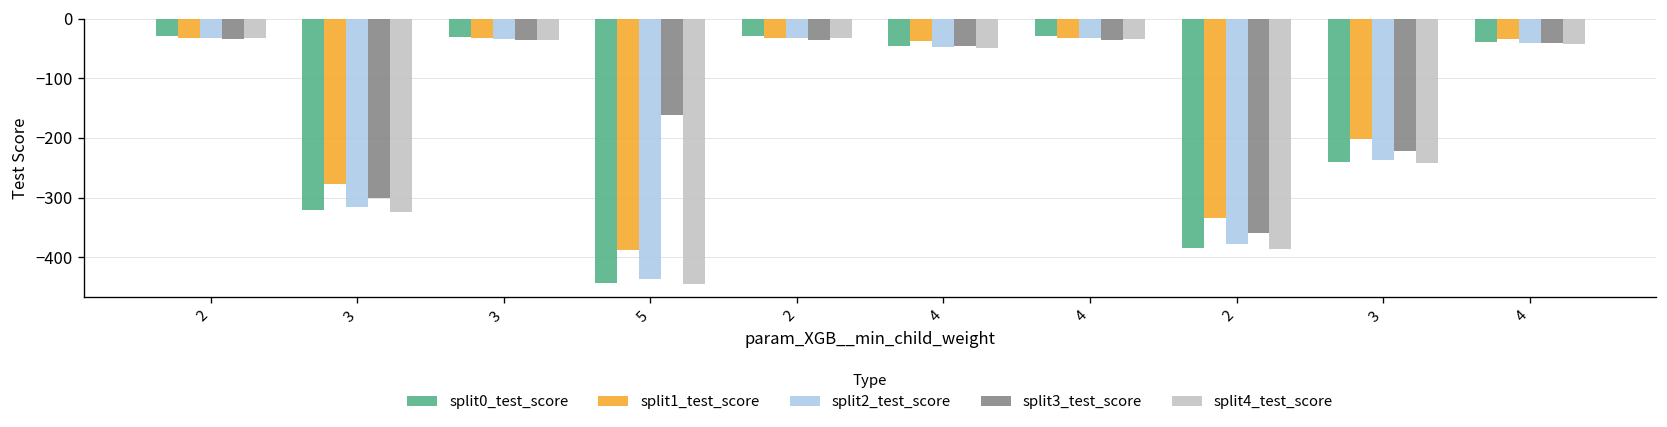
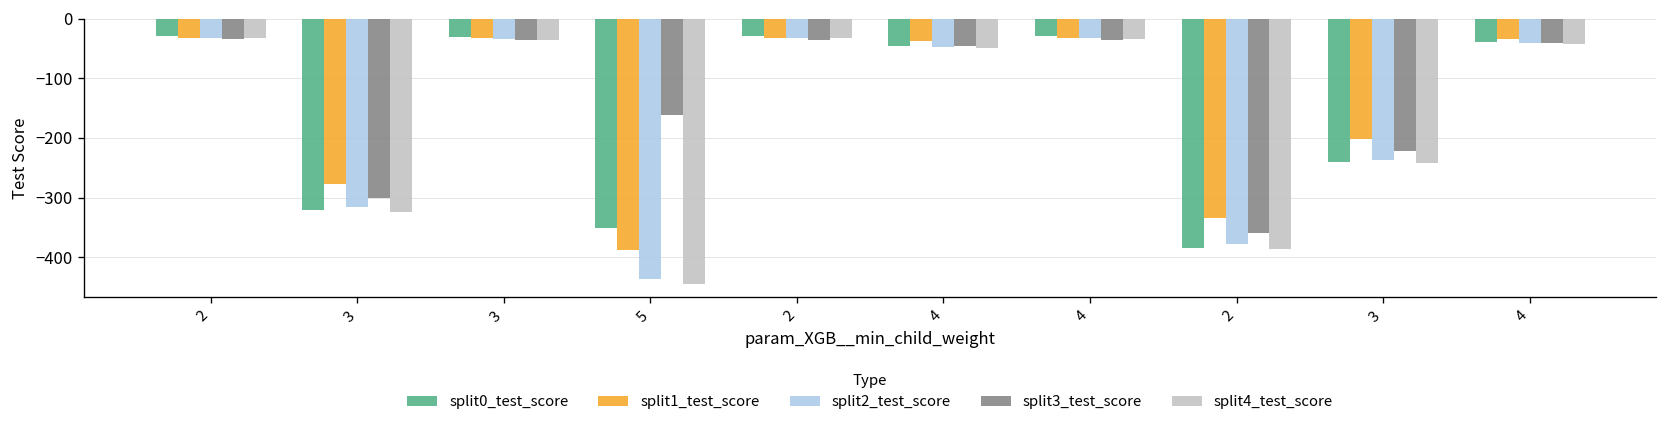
split0_test_score, 5: -440 -> -350
